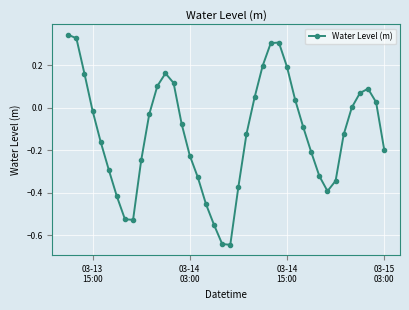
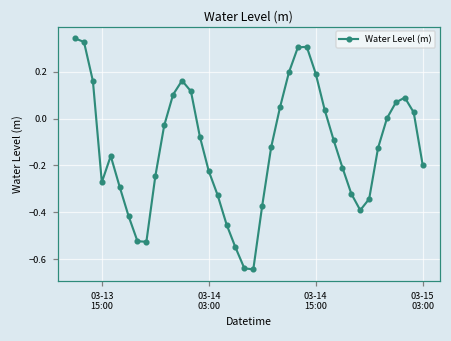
03-13 15:00: -0.01 -> -0.27
